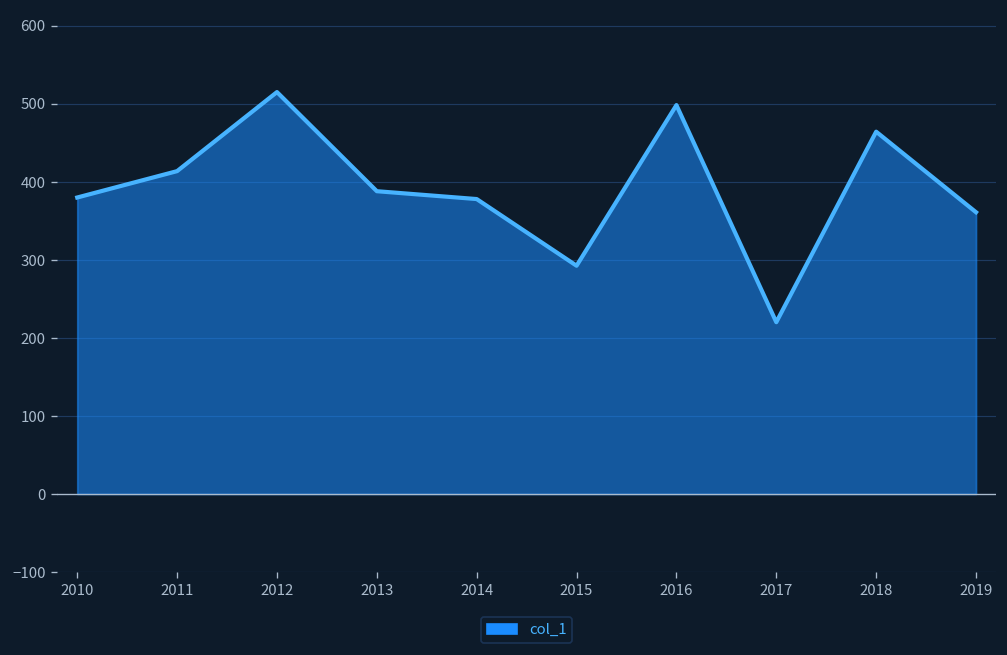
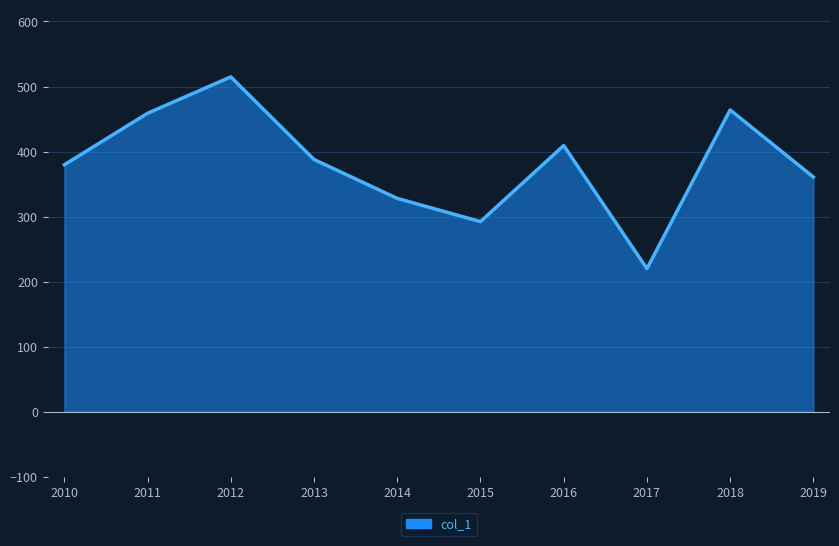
2011: 410 -> 460
2014: 380 -> 330
2016: 500 -> 410
